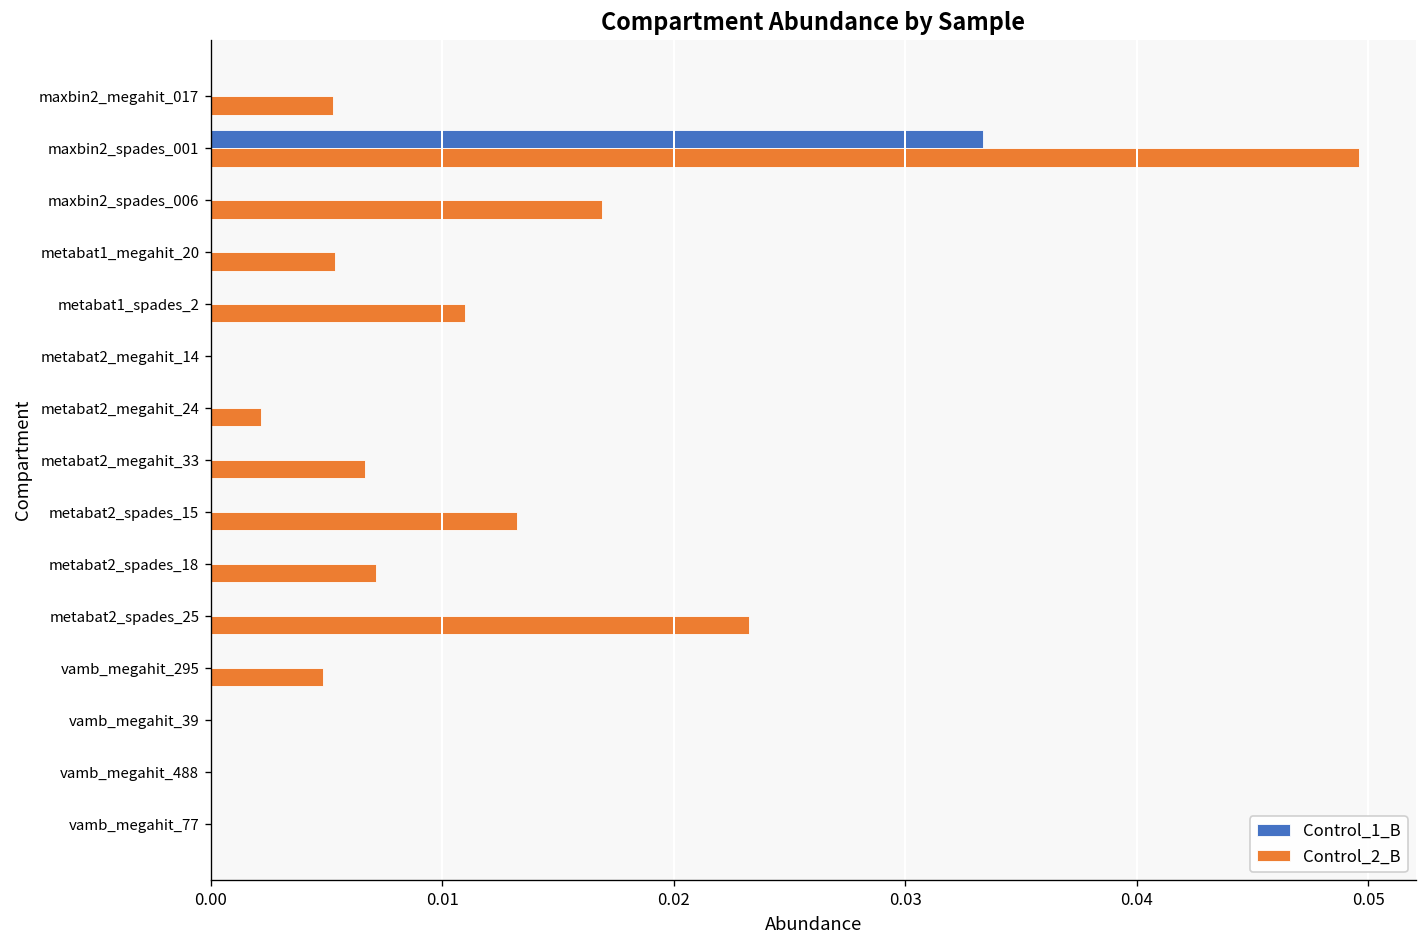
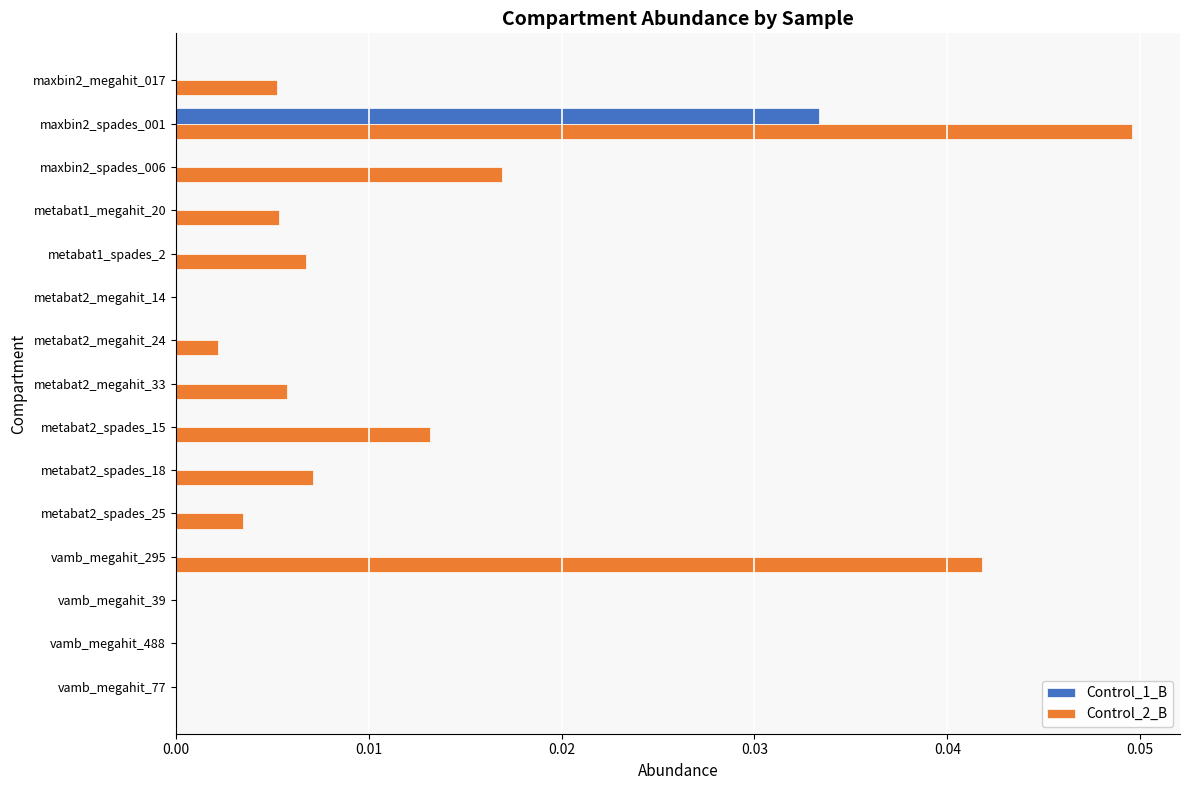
Control_2_B, metabat1_spades_2: 0.0110 -> 0.0067
Control_2_B, metabat2_megahit_33: 0.0066 -> 0.0058
Control_2_B, metabat2_spades_25: 0.0232 -> 0.0035
Control_2_B, vamb_megahit_295: 0.0048 -> 0.0418
